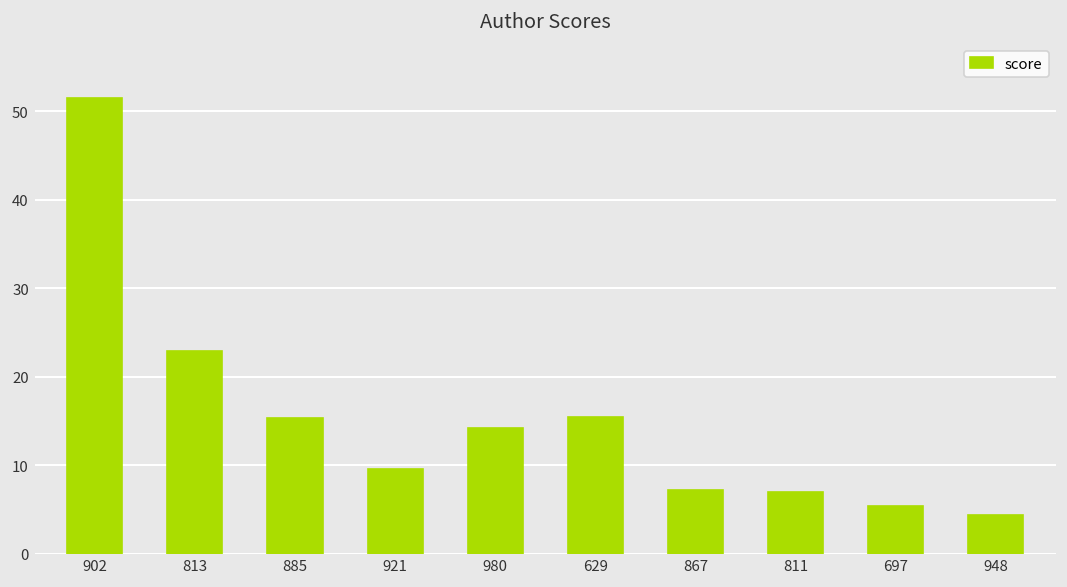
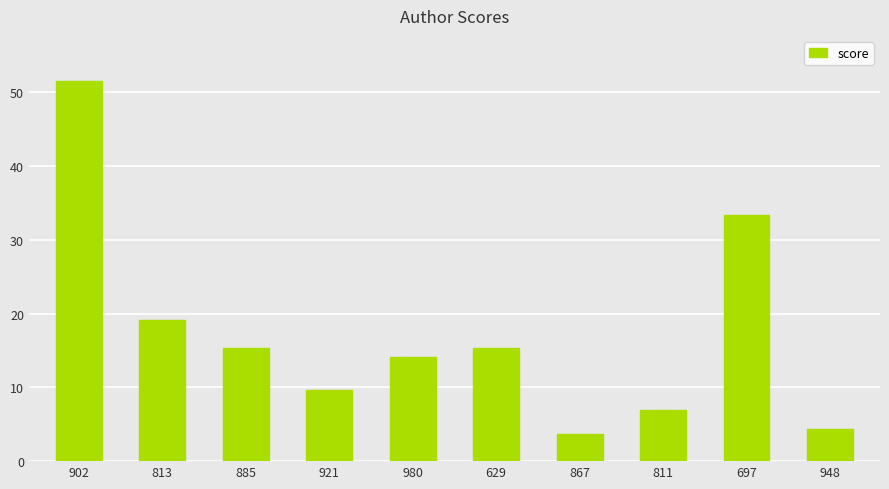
813: 23 -> 19
867: 7 -> 4
697: 5 -> 33
